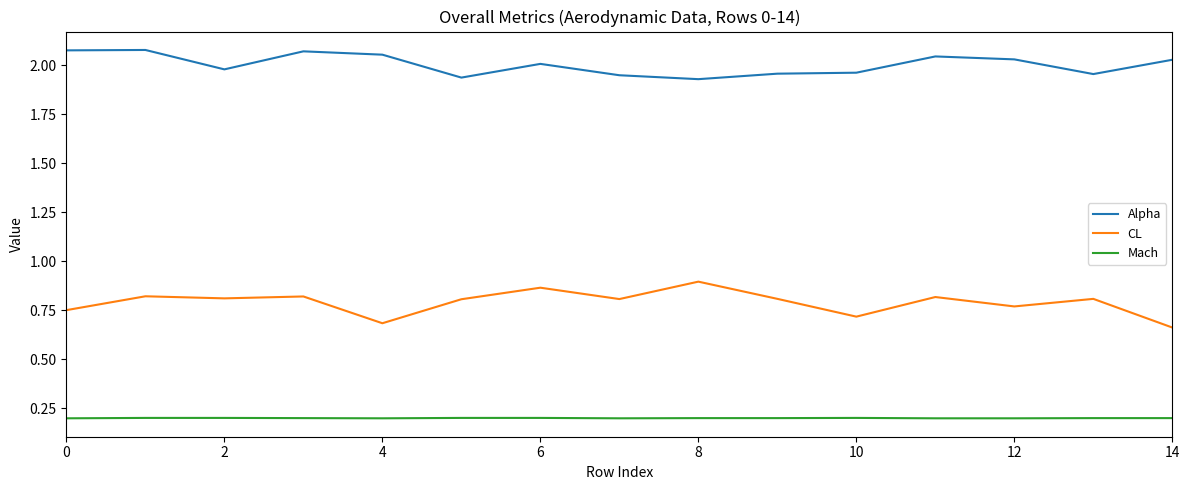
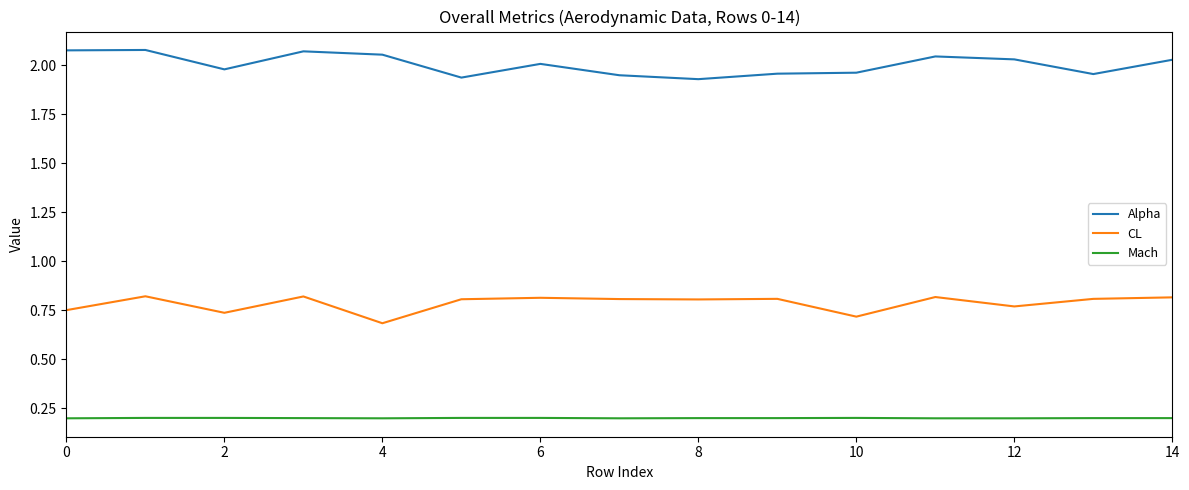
CL, 2: 0.81 -> 0.74
CL, 6: 0.87 -> 0.81
CL, 8: 0.90 -> 0.81
CL, 14: 0.66 -> 0.82
